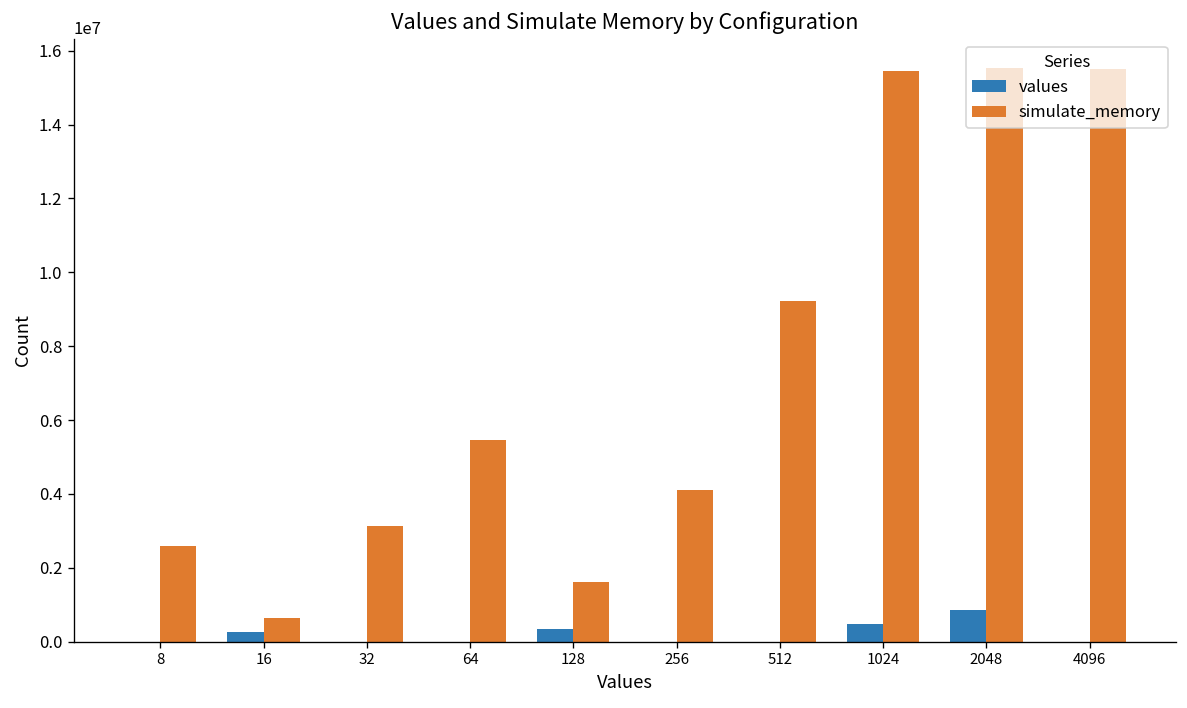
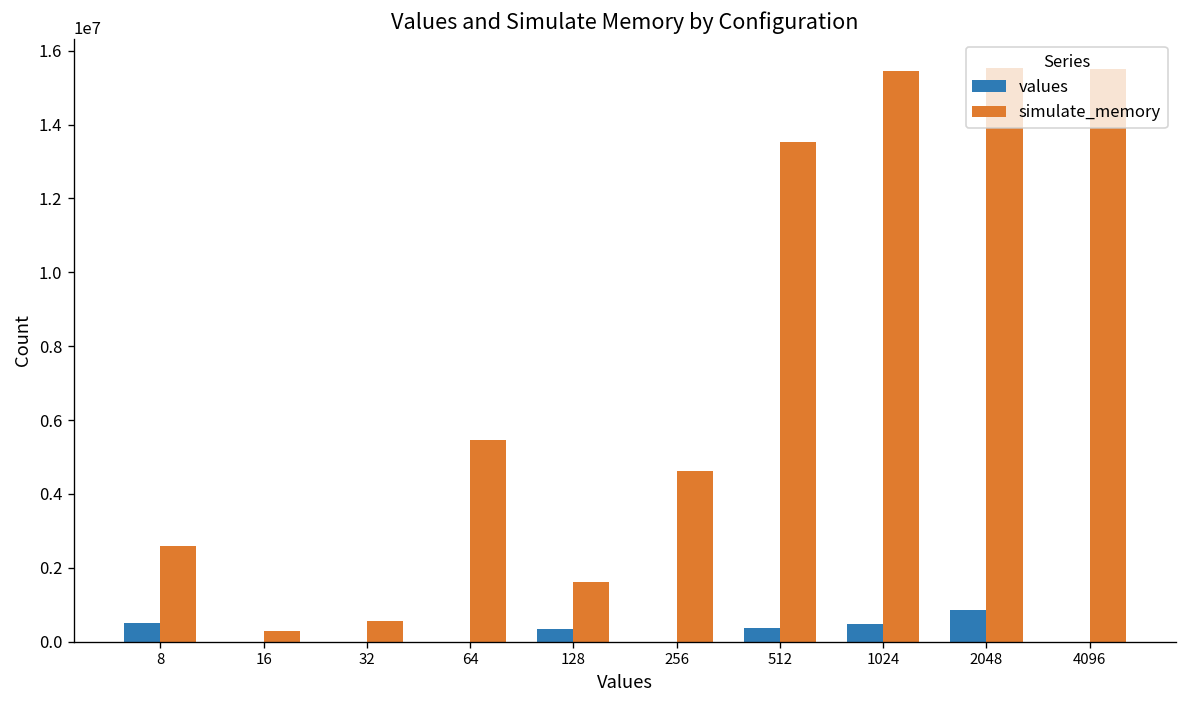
values, 8: 0 -> 500000
values, 16: 300000 -> 0
simulate_memory, 16: 600000 -> 300000
simulate_memory, 32: 3100000 -> 600000
simulate_memory, 256: 4100000 -> 4600000
values, 512: 0 -> 400000
simulate_memory, 512: 9200000 -> 13500000
